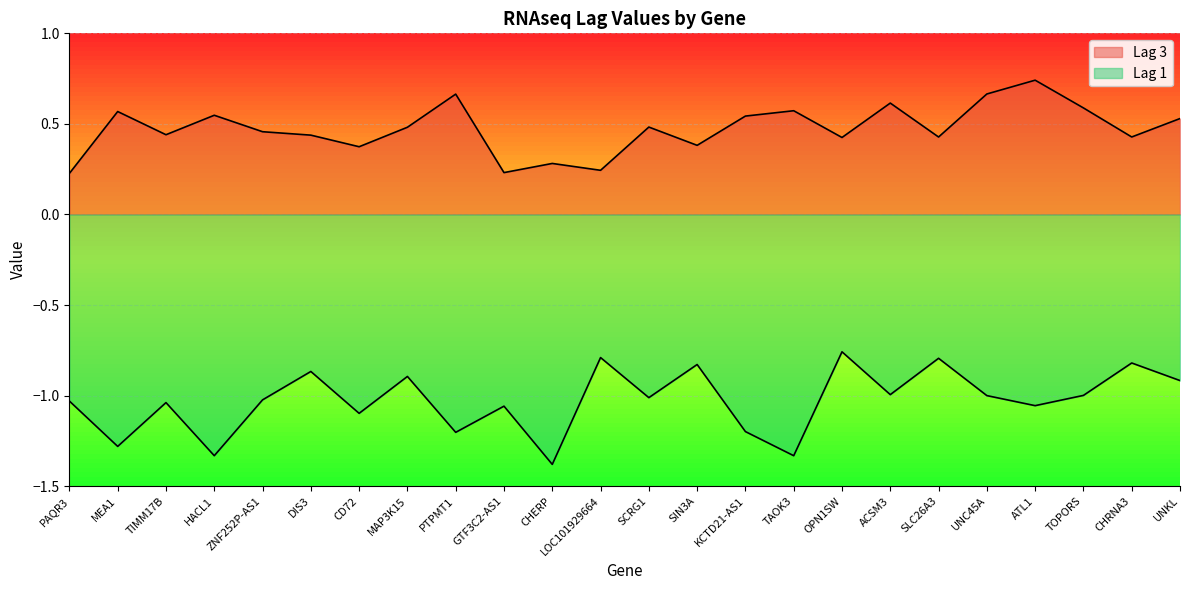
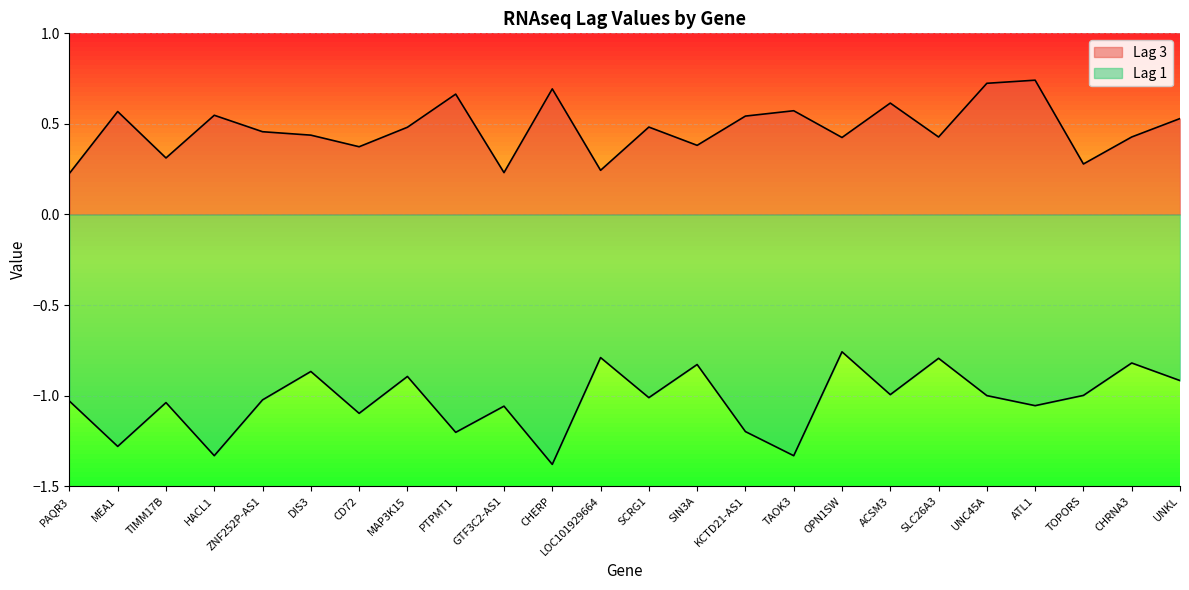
Lag 3, TIMM17B: 0.44 -> 0.31
Lag 3, CHERP: 0.28 -> 0.69
Lag 3, UNC45A: 0.67 -> 0.72
Lag 3, TOPORS: 0.59 -> 0.28
